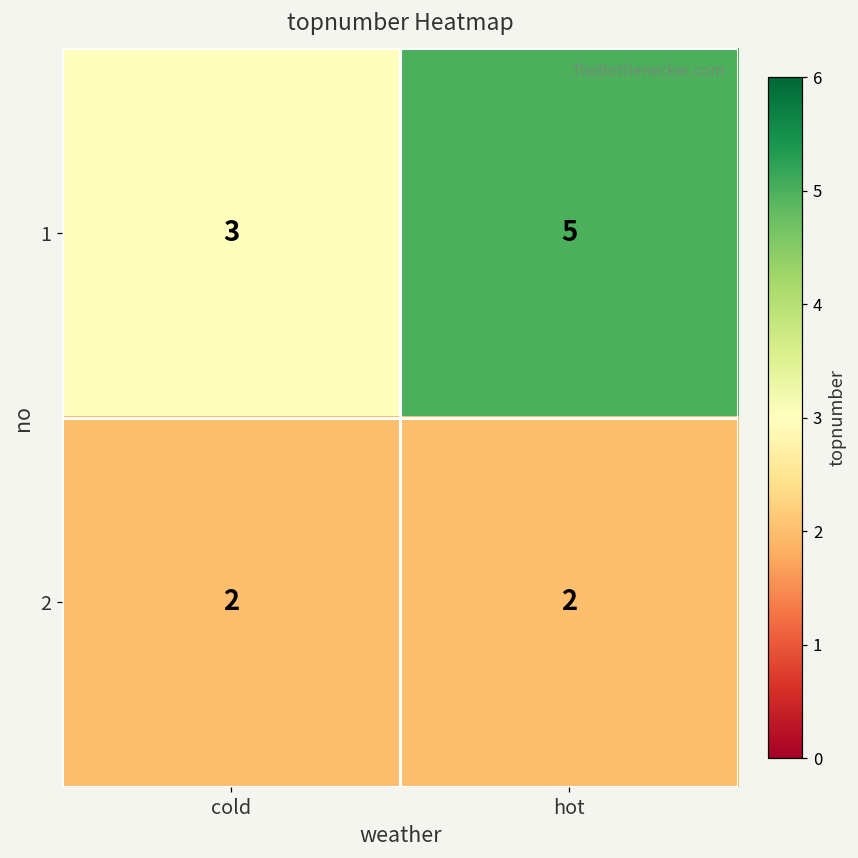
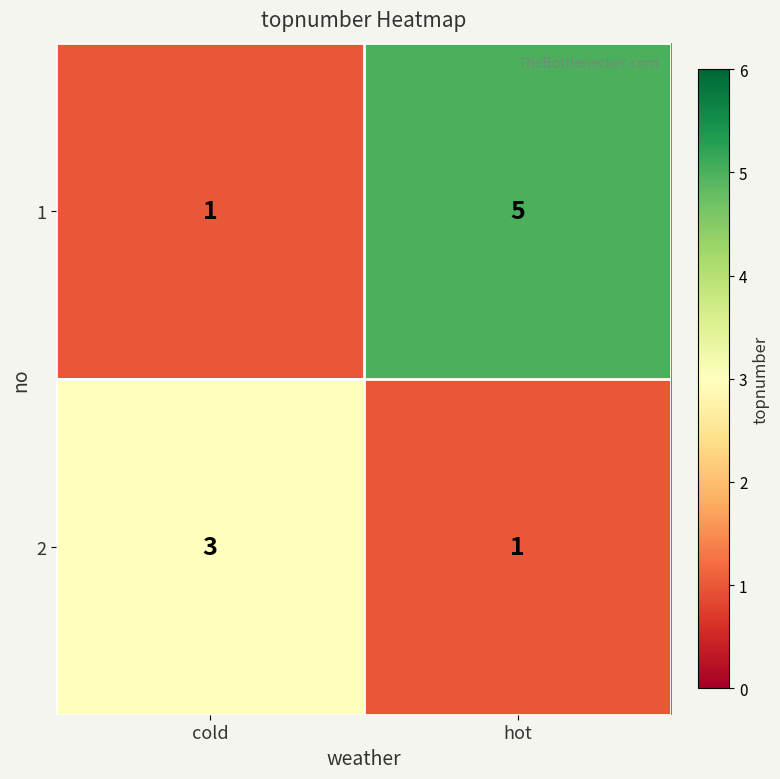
1, cold: 3 -> 1
2, cold: 2 -> 3
2, hot: 2 -> 1
